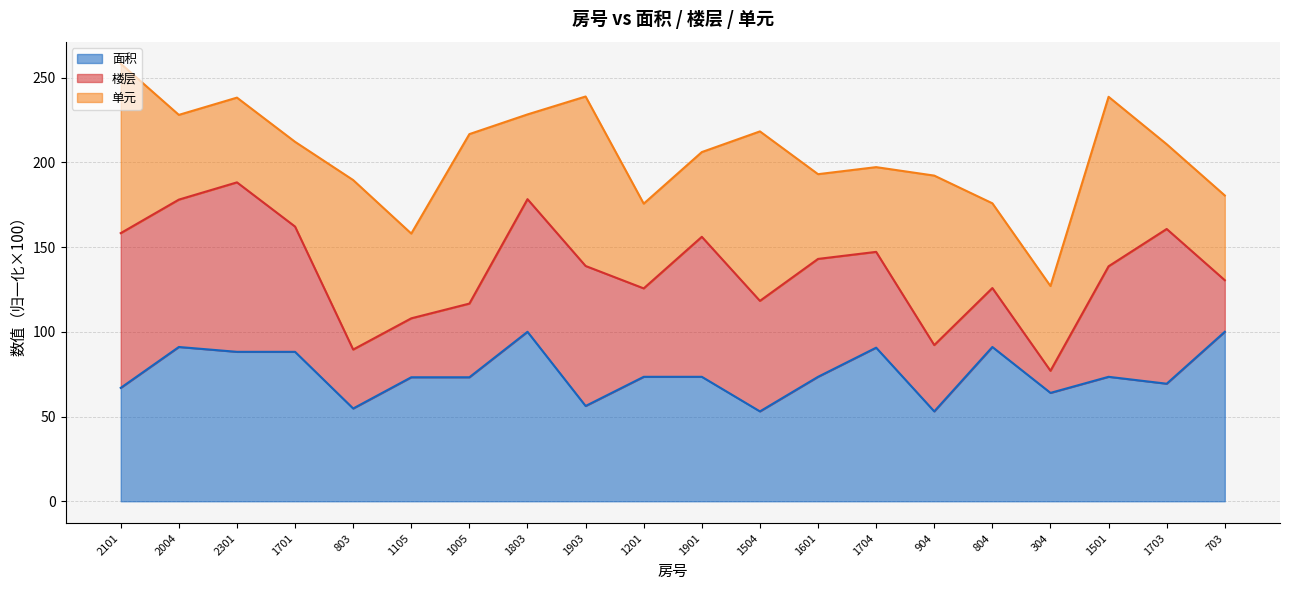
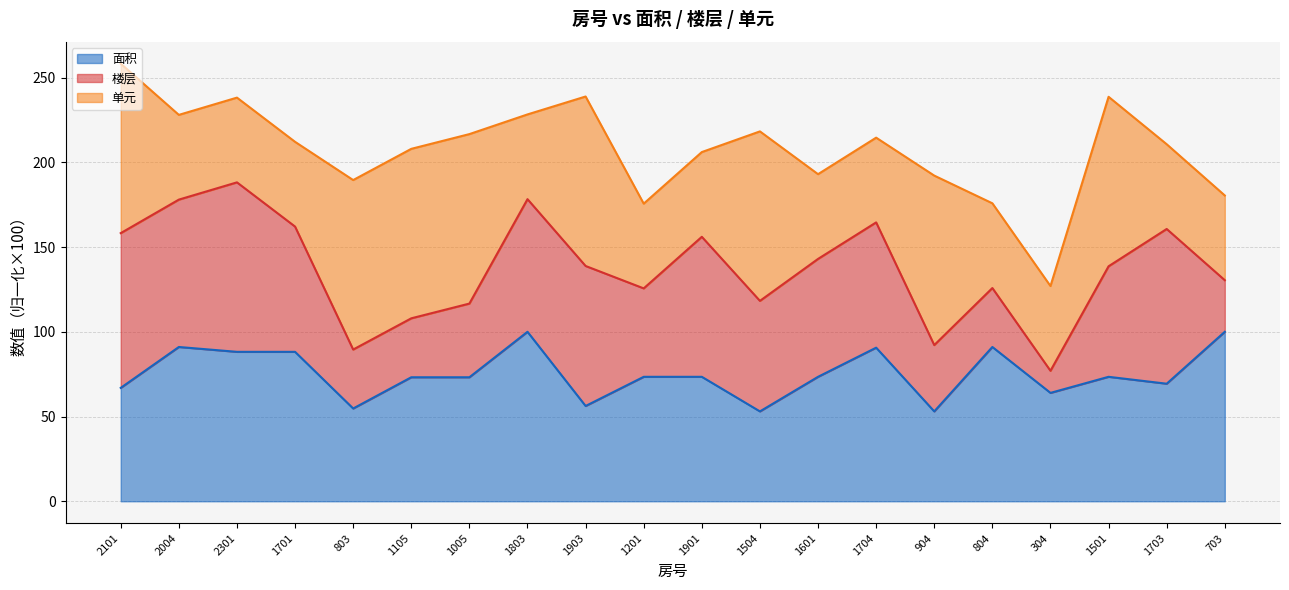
单元, 1105: 50 -> 100
楼层, 1704: 57 -> 74
